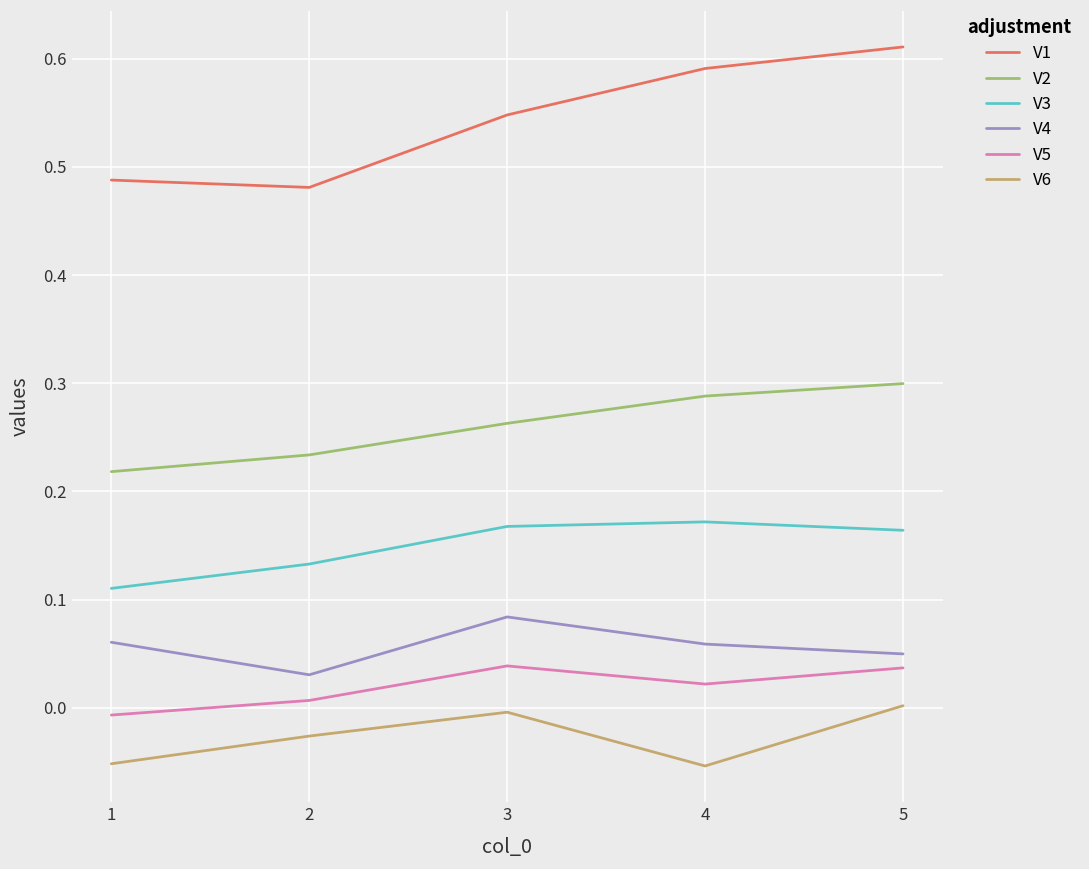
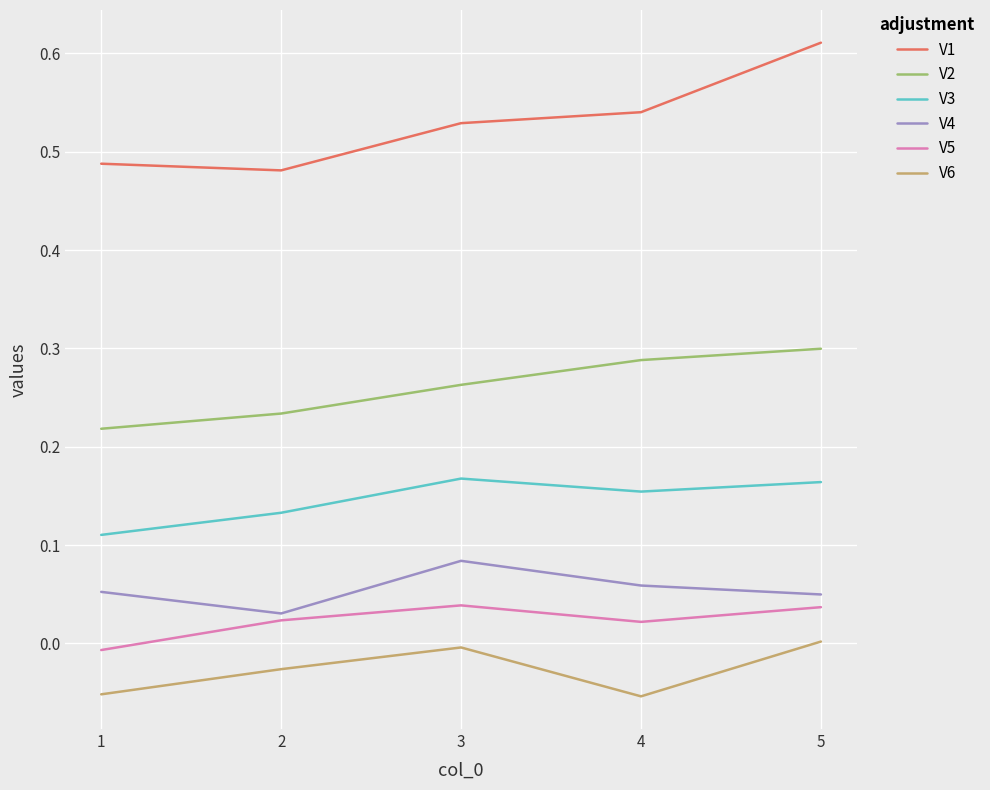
V4, 1: 0.06 -> 0.05
V5, 2: 0.01 -> 0.02
V1, 3: 0.55 -> 0.53
V1, 4: 0.59 -> 0.54
V3, 4: 0.17 -> 0.15
